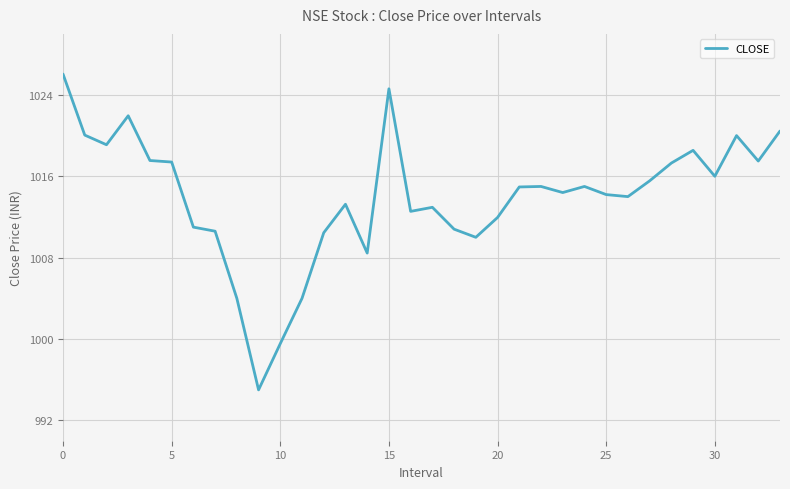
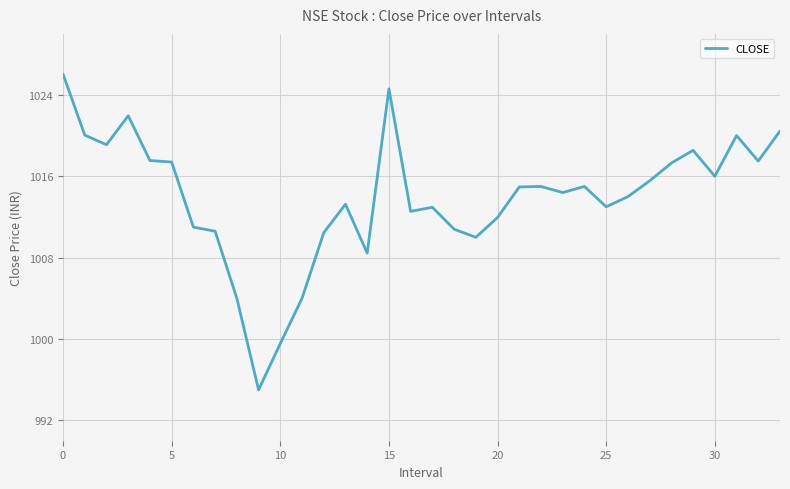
25: 1014.2 -> 1013.0
